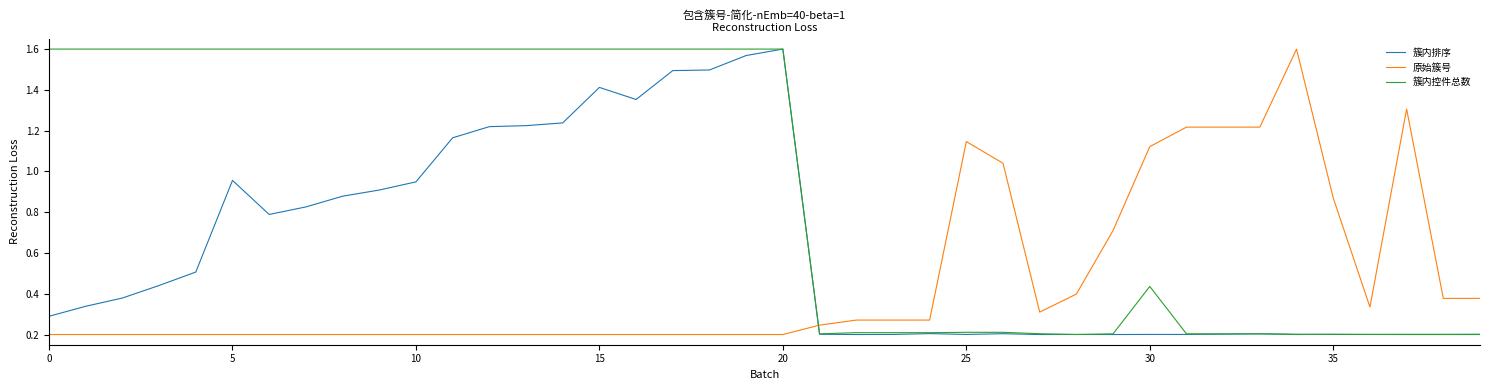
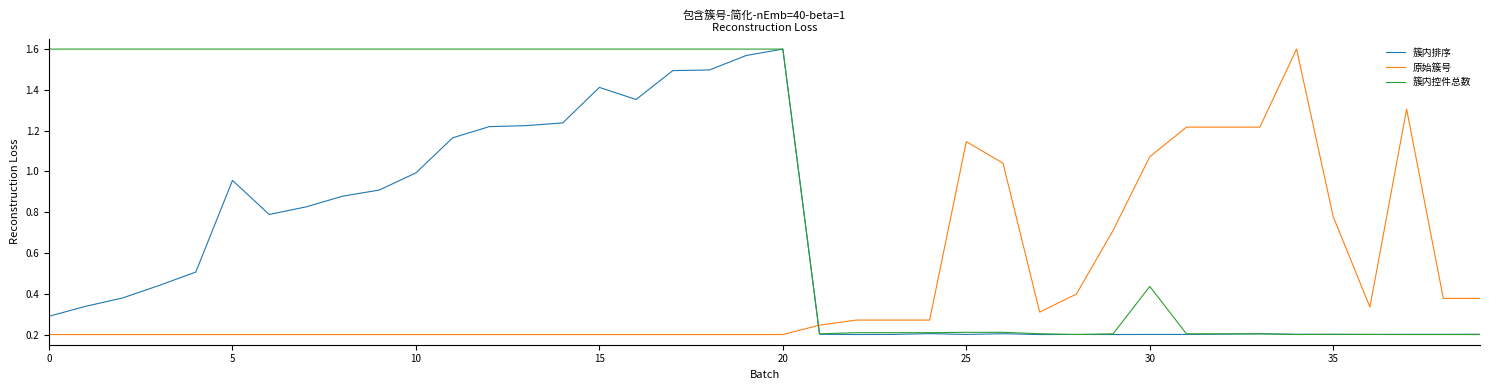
簇内排序, 10: 0.95 -> 0.99
原始簇号, 30: 1.12 -> 1.07
原始簇号, 35: 0.87 -> 0.78
